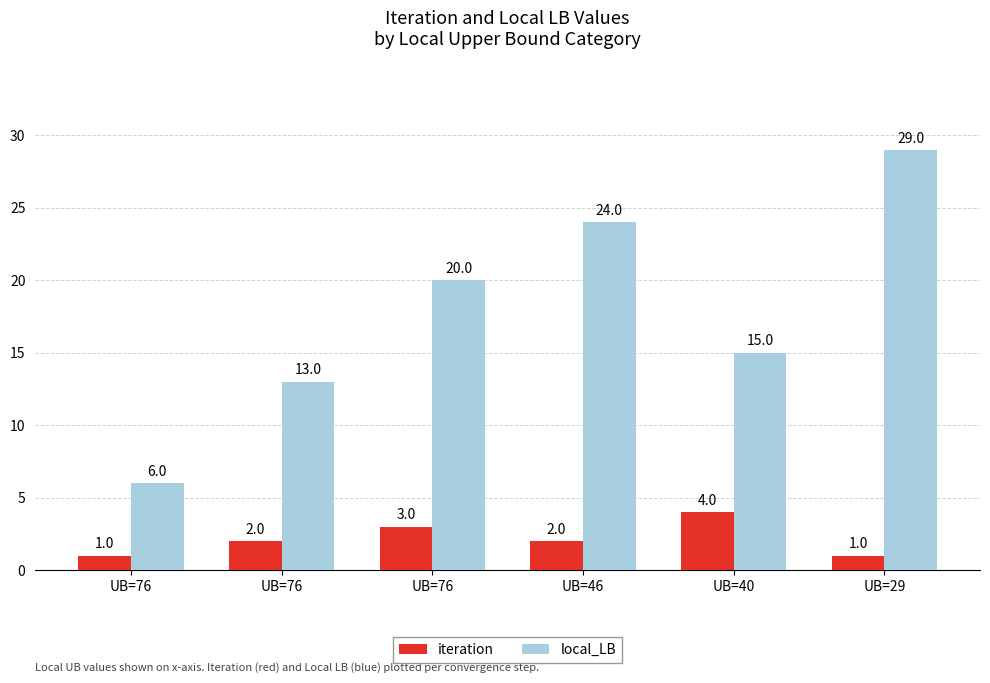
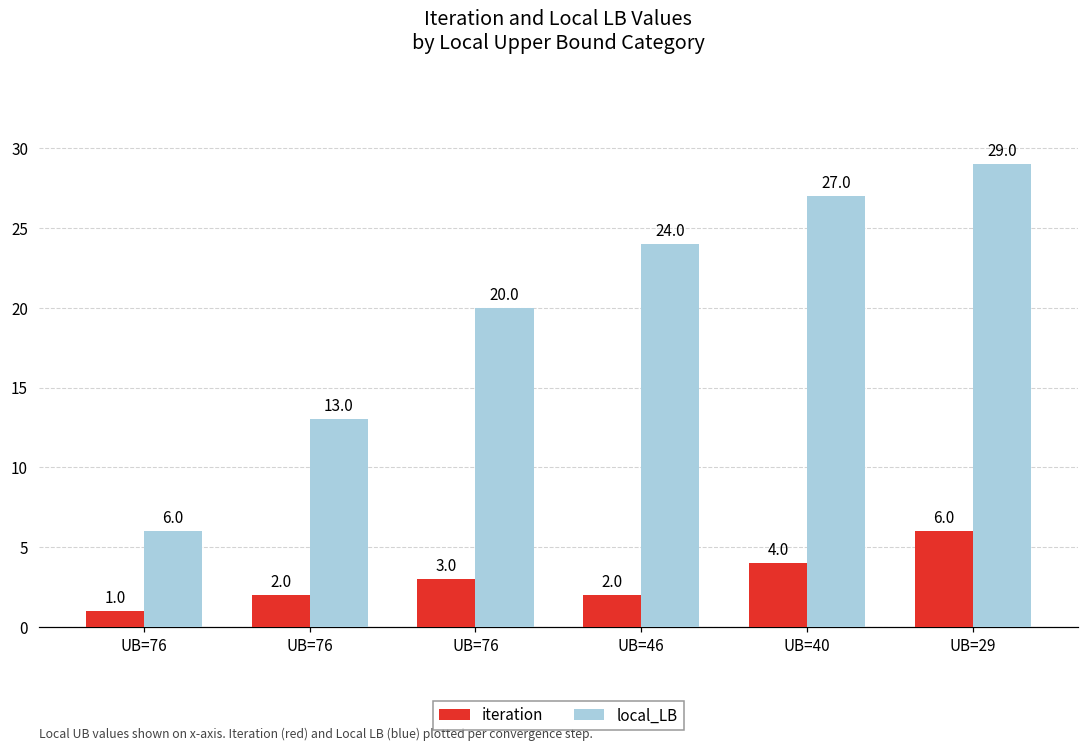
local_LB, UB=40: 15.0 -> 27.0
iteration, UB=29: 1.0 -> 6.0
